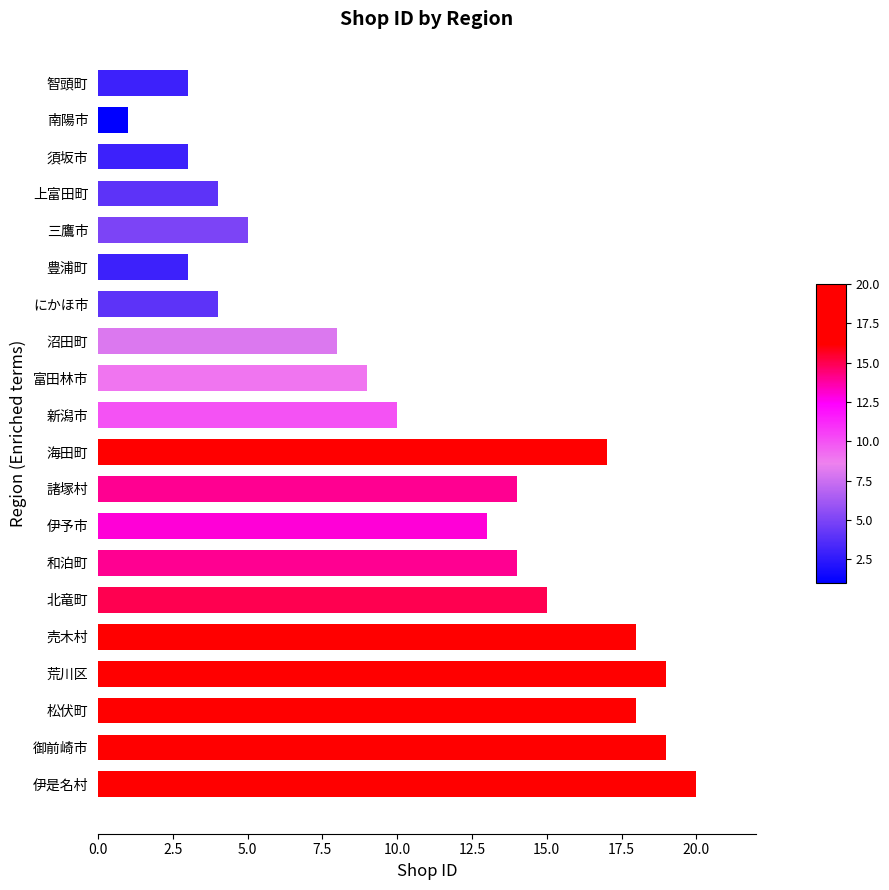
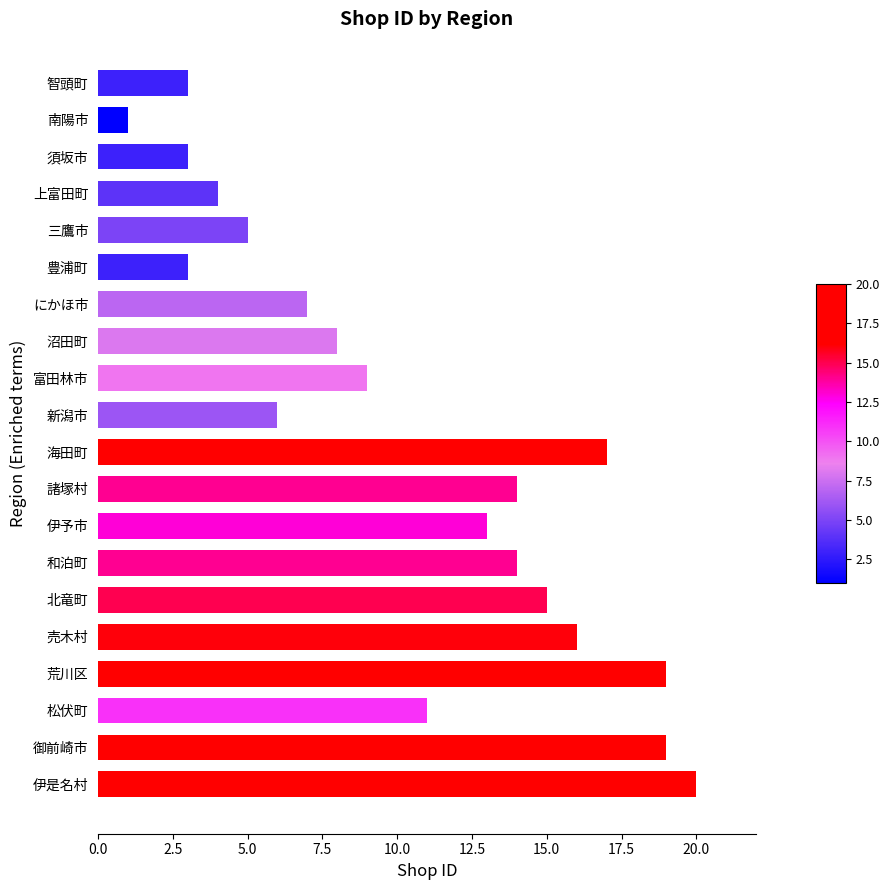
にかほ市: 4 -> 7
新潟市: 10 -> 6
売木村: 18 -> 16
松伏町: 18 -> 11
